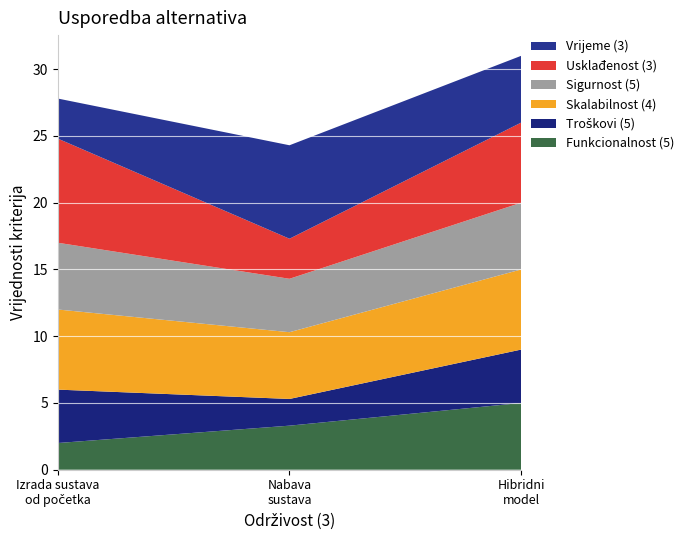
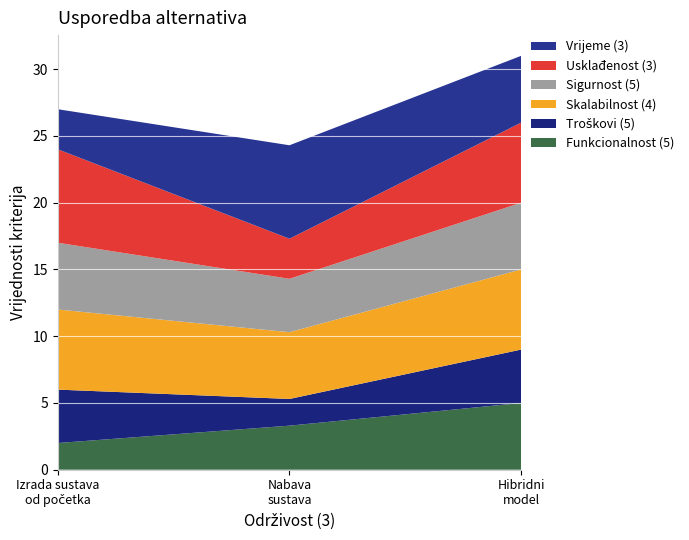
Usklađenost (3), Izrada sustava od početka: 7.8 -> 7.0
